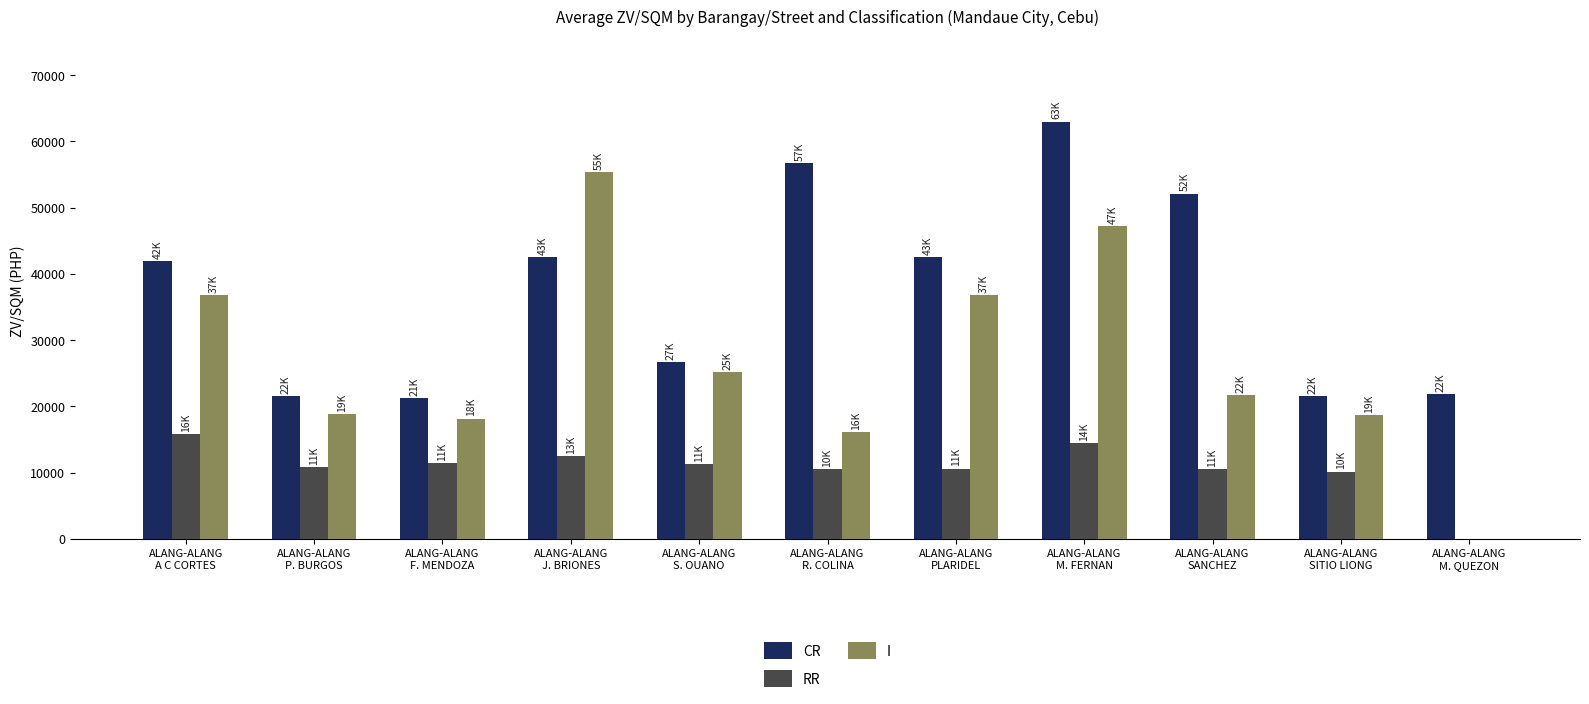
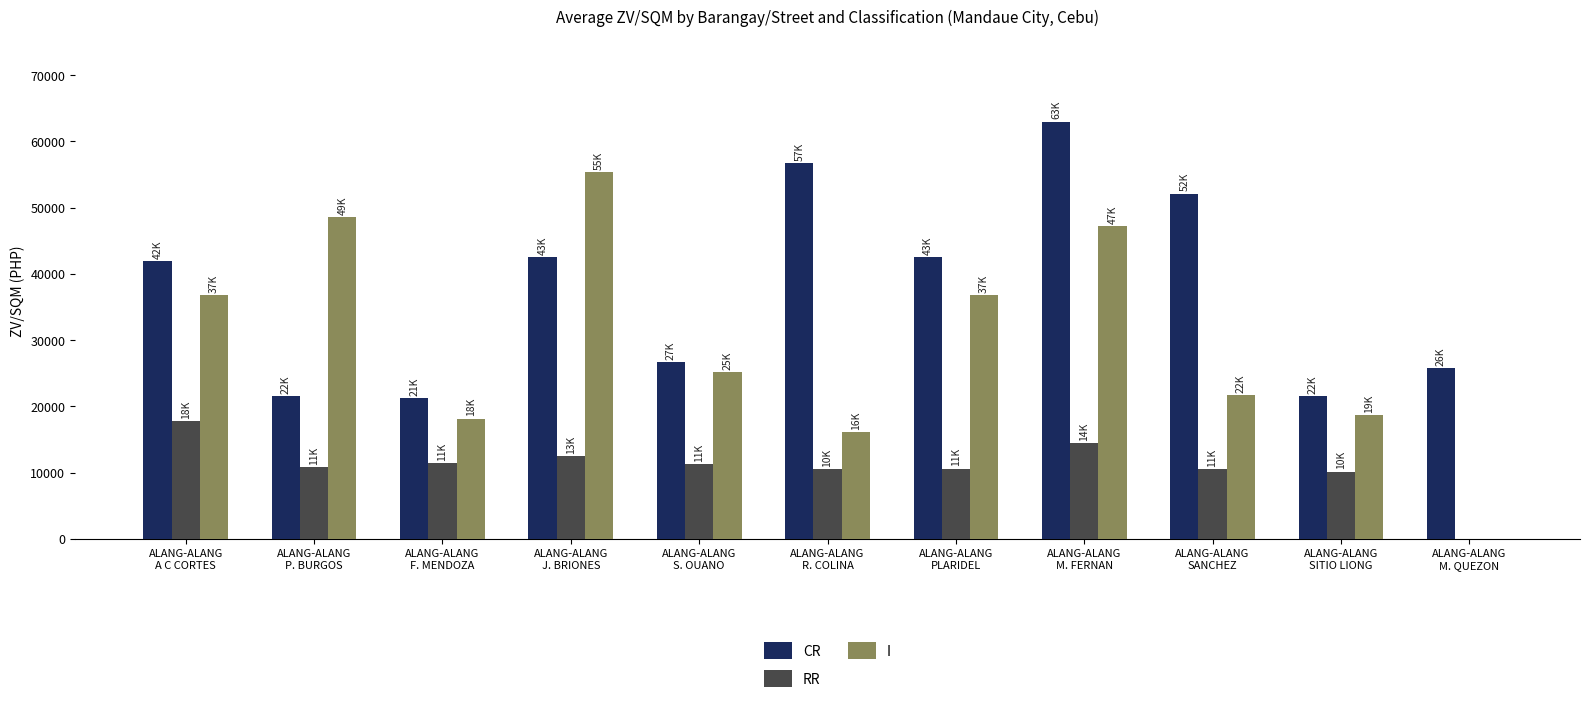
RR, ALANG-ALANG A C CORTES: 16K -> 18K
I, ALANG-ALANG P. BURGOS: 19K -> 49K
CR, ALANG-ALANG M. QUEZON: 22K -> 26K
